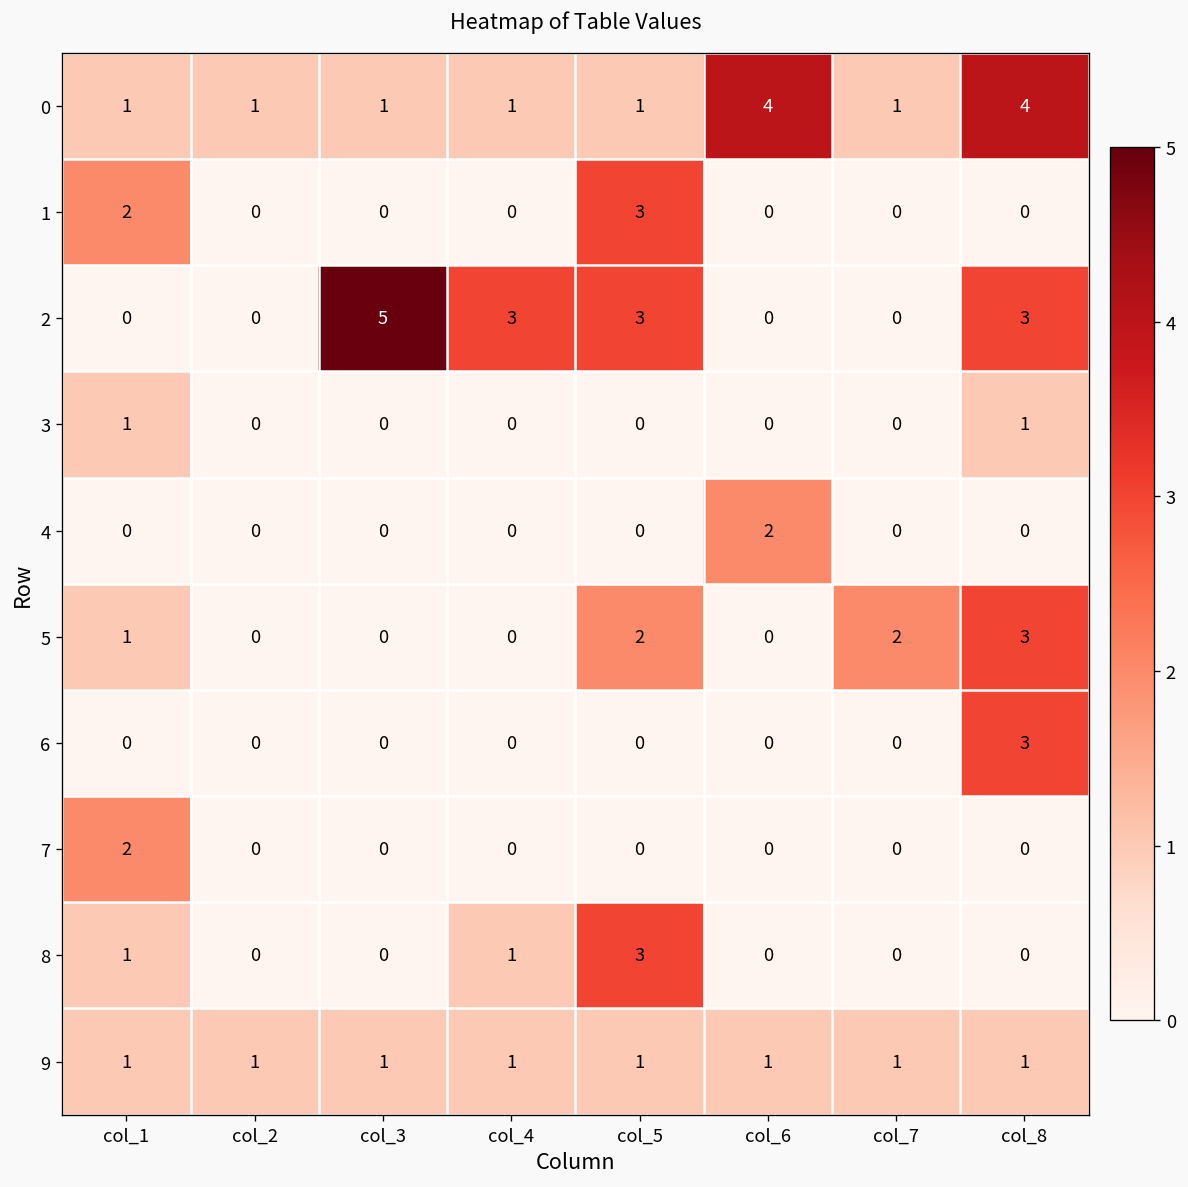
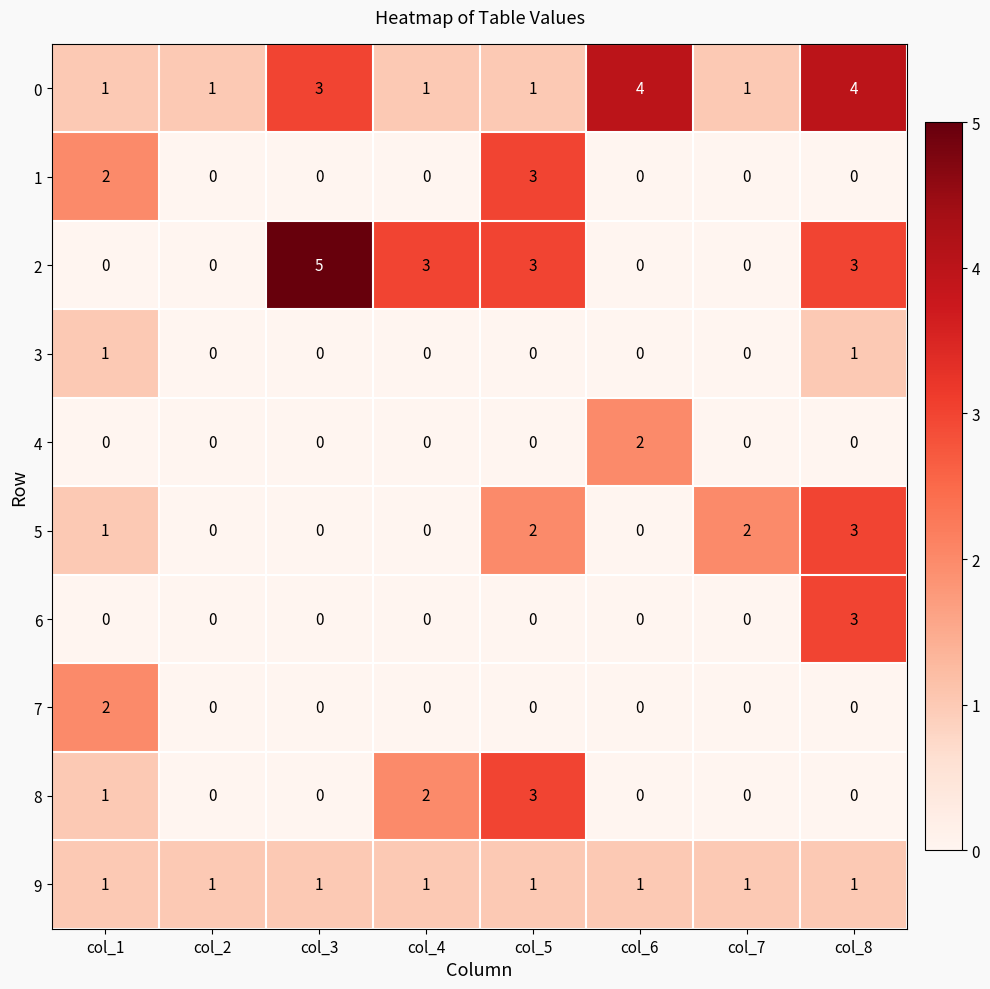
0, col_3: 1 -> 3
8, col_4: 1 -> 2
